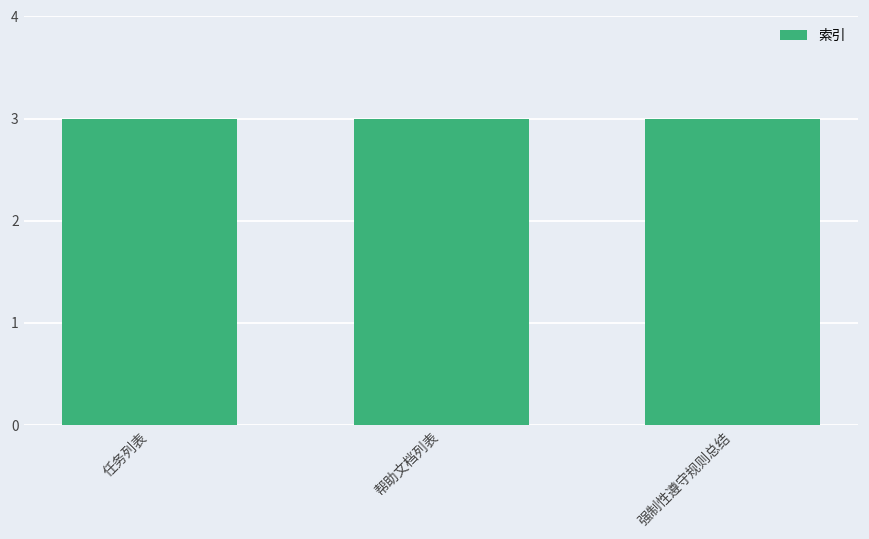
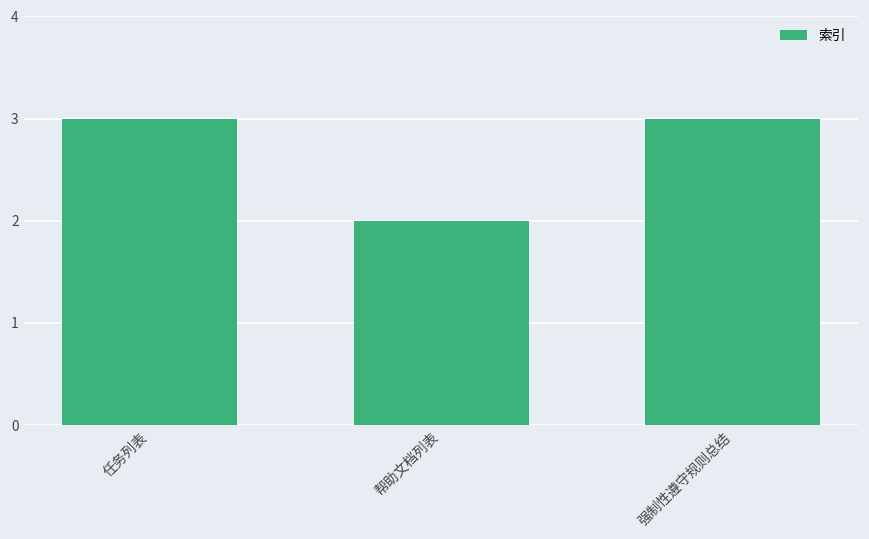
帮助文档列表: 3 -> 2
